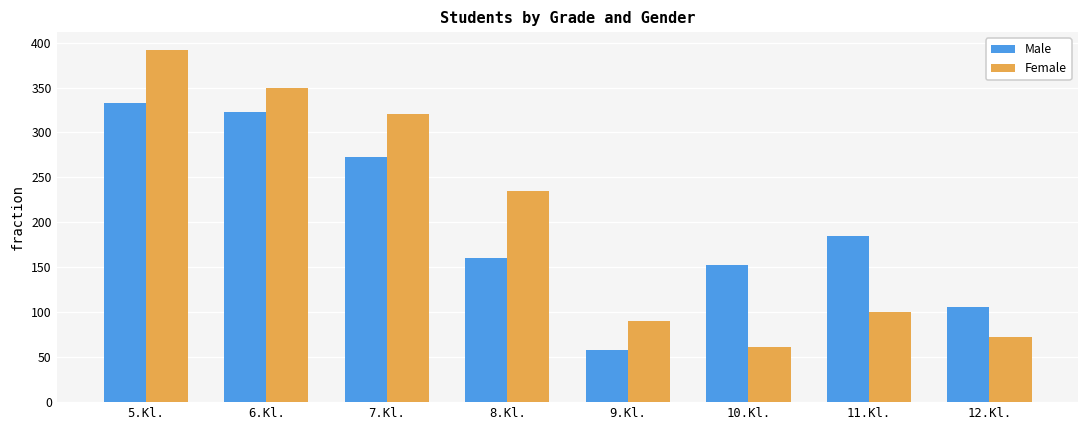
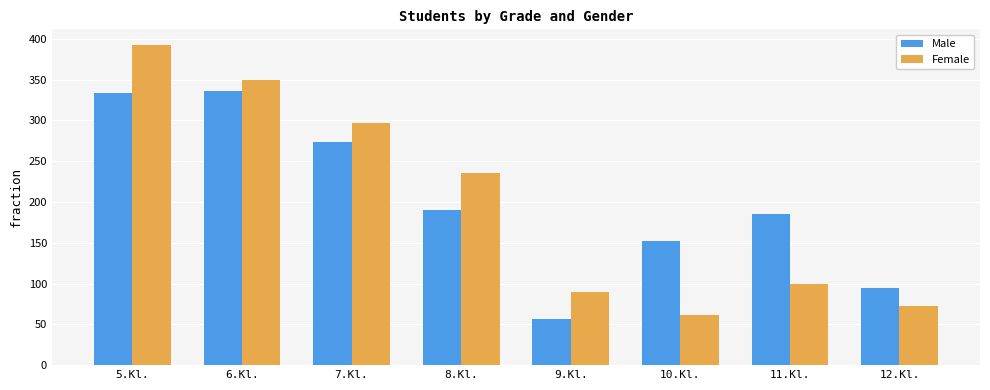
Male, 6.Kl.: 320 -> 340
Female, 7.Kl.: 320 -> 300
Male, 8.Kl.: 160 -> 190
Male, 12.Kl.: 110 -> 100
